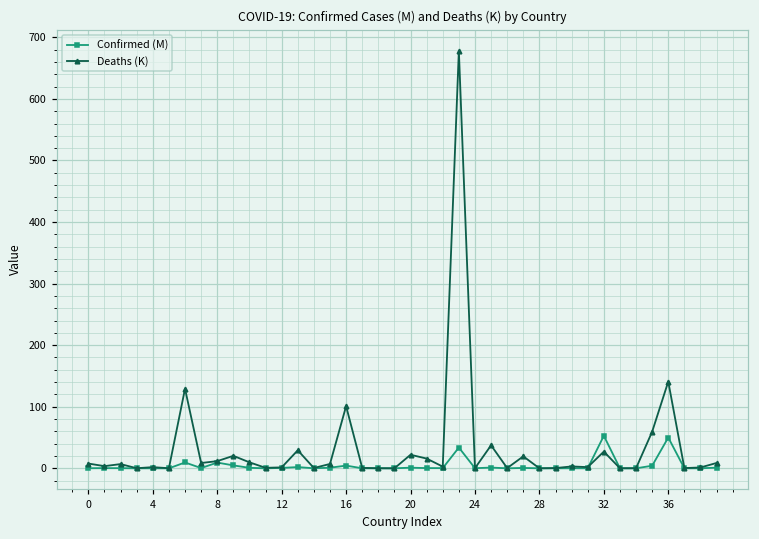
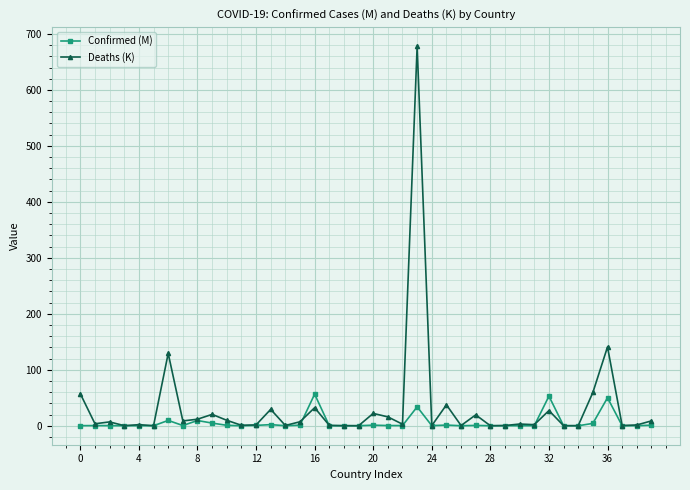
Deaths (K), 0: 10 -> 60
Confirmed (M), 16: 0 -> 60
Deaths (K), 16: 100 -> 30
